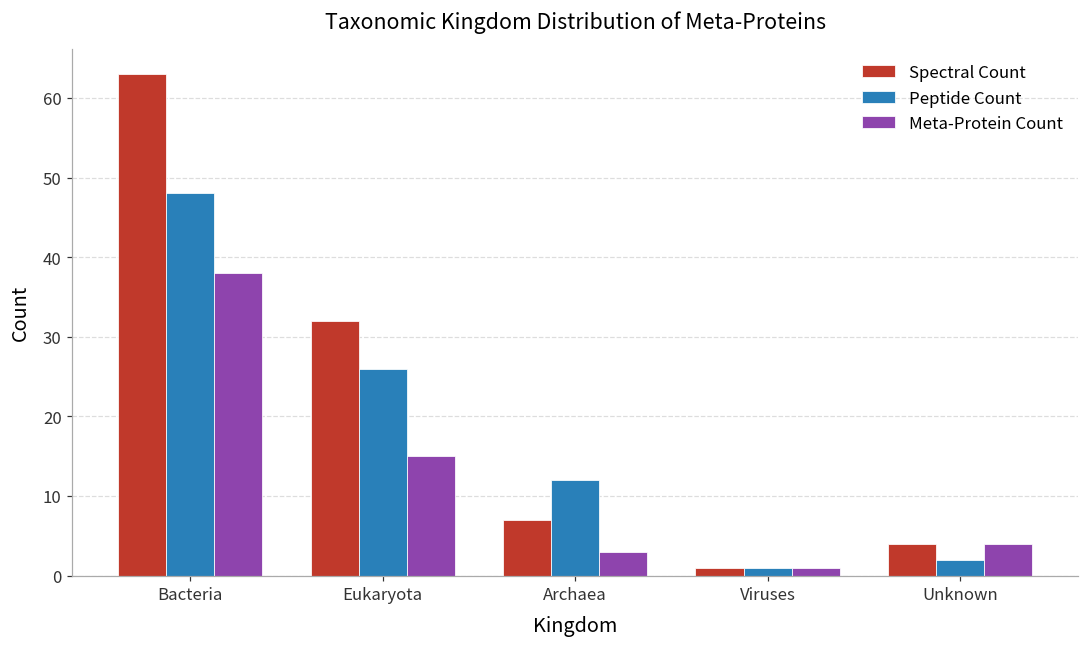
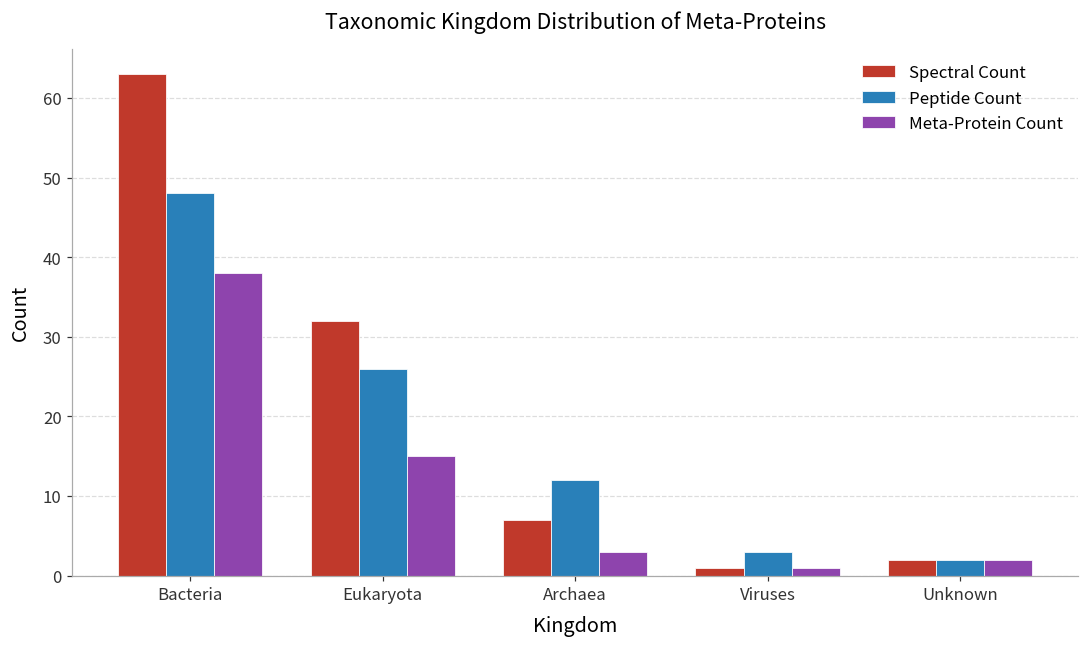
Peptide Count, Viruses: 1 -> 3
Spectral Count, Unknown: 4 -> 2
Meta-Protein Count, Unknown: 4 -> 2
